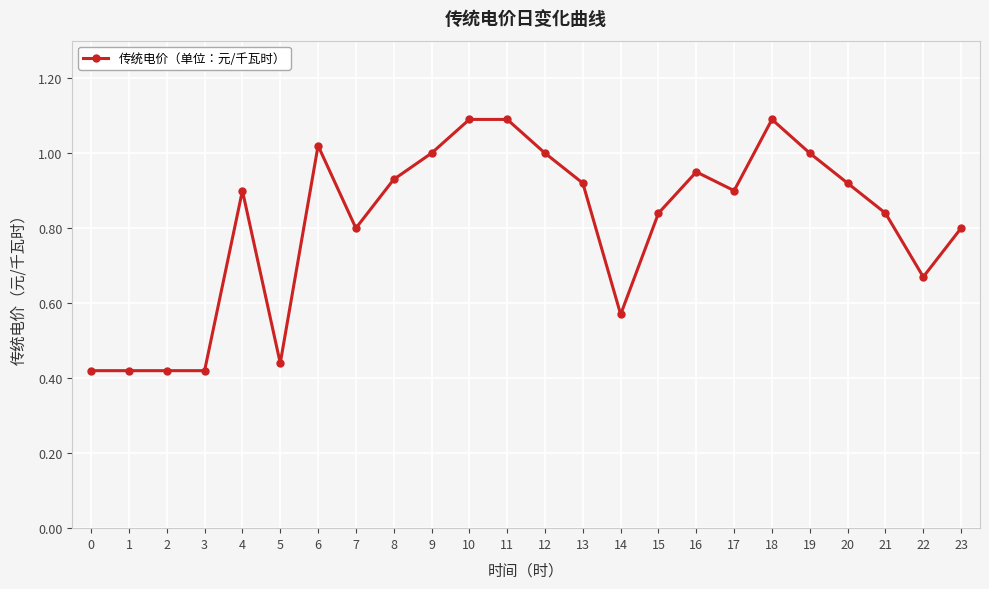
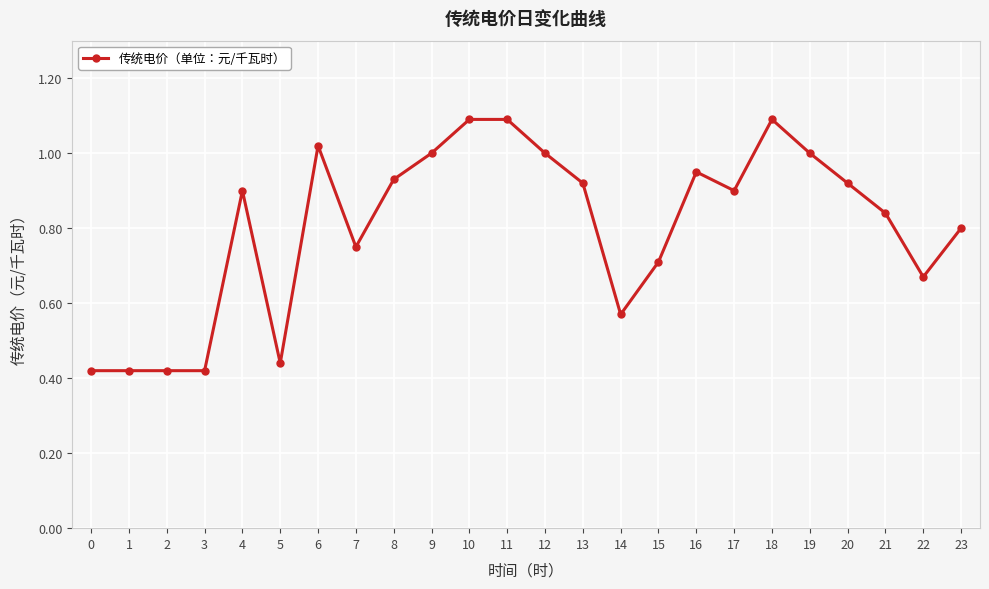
7: 0.80 -> 0.75
15: 0.84 -> 0.71
